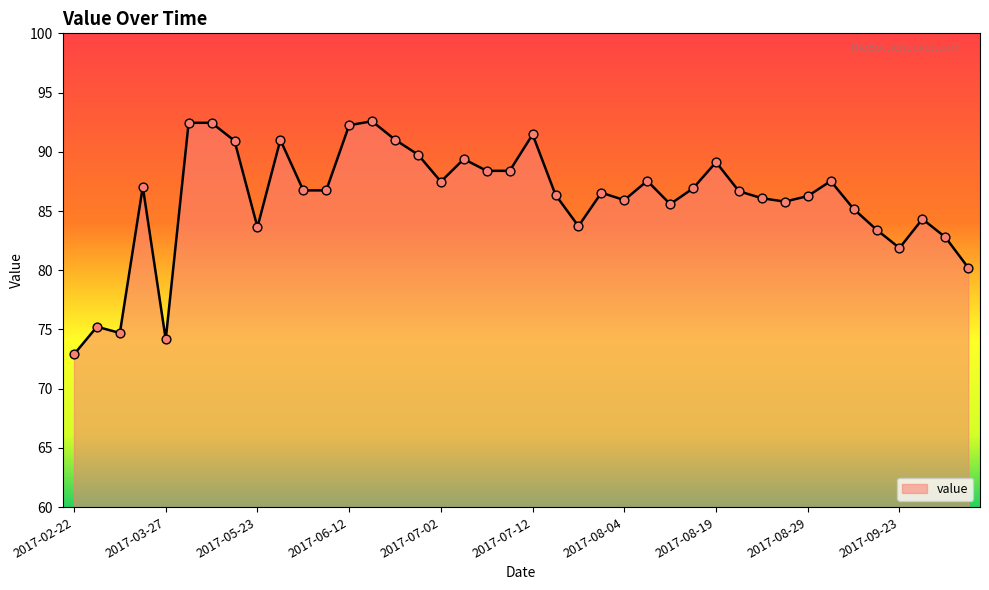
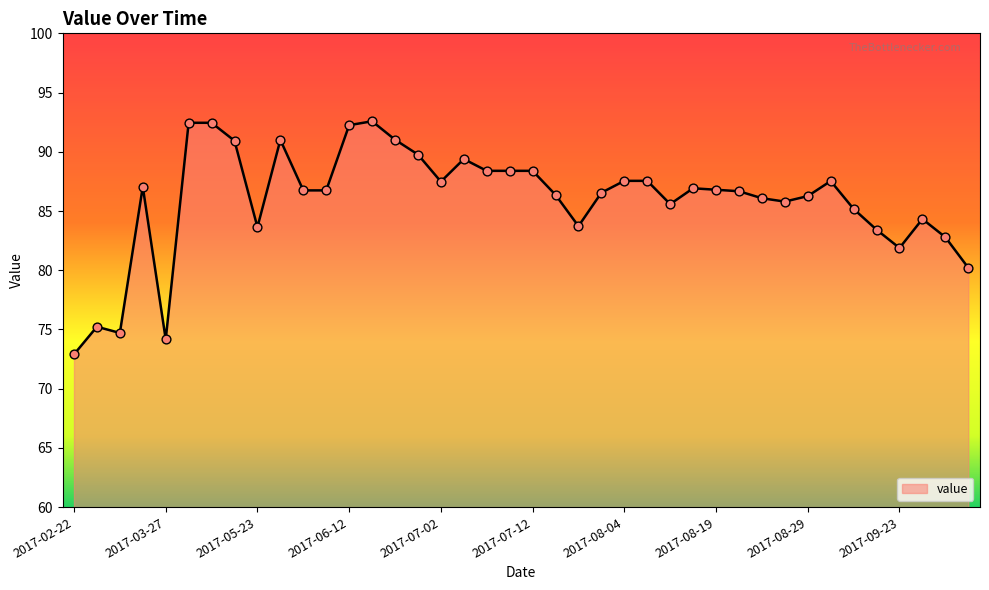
2017-07-12: 91.5 -> 88.4
2017-08-04: 85.9 -> 87.5
2017-08-19: 89.1 -> 86.8
